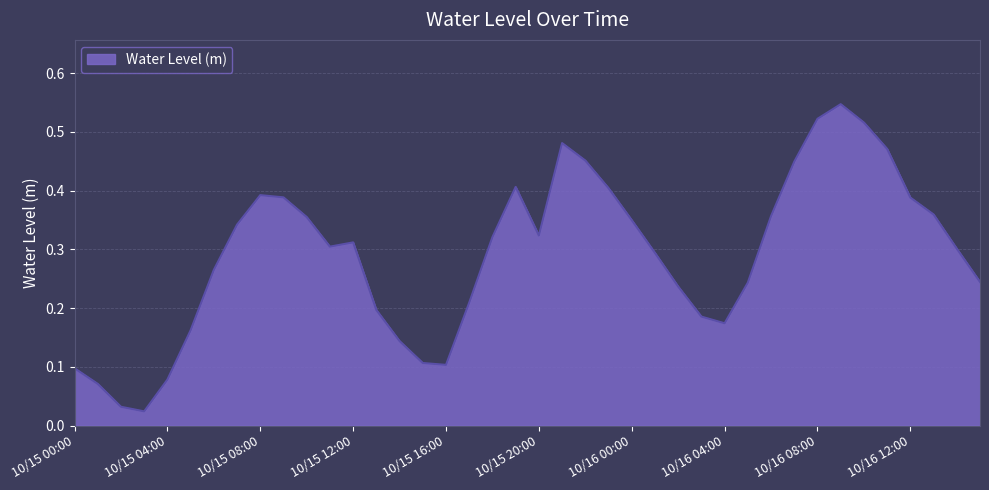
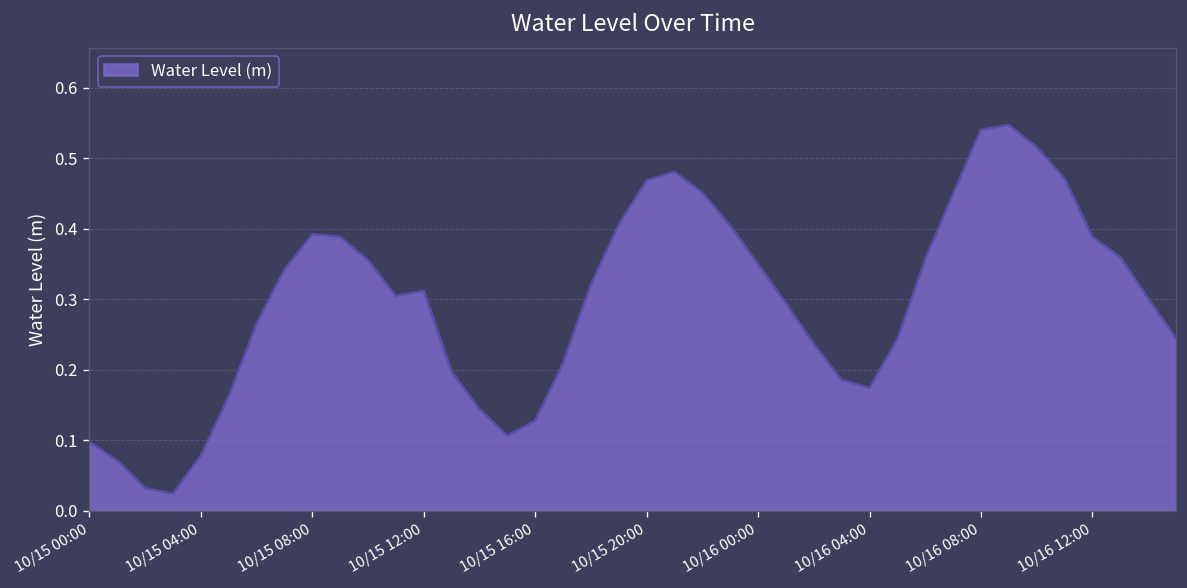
10/15 16:00: 0.10 -> 0.13
10/15 20:00: 0.32 -> 0.47
10/16 08:00: 0.52 -> 0.54
